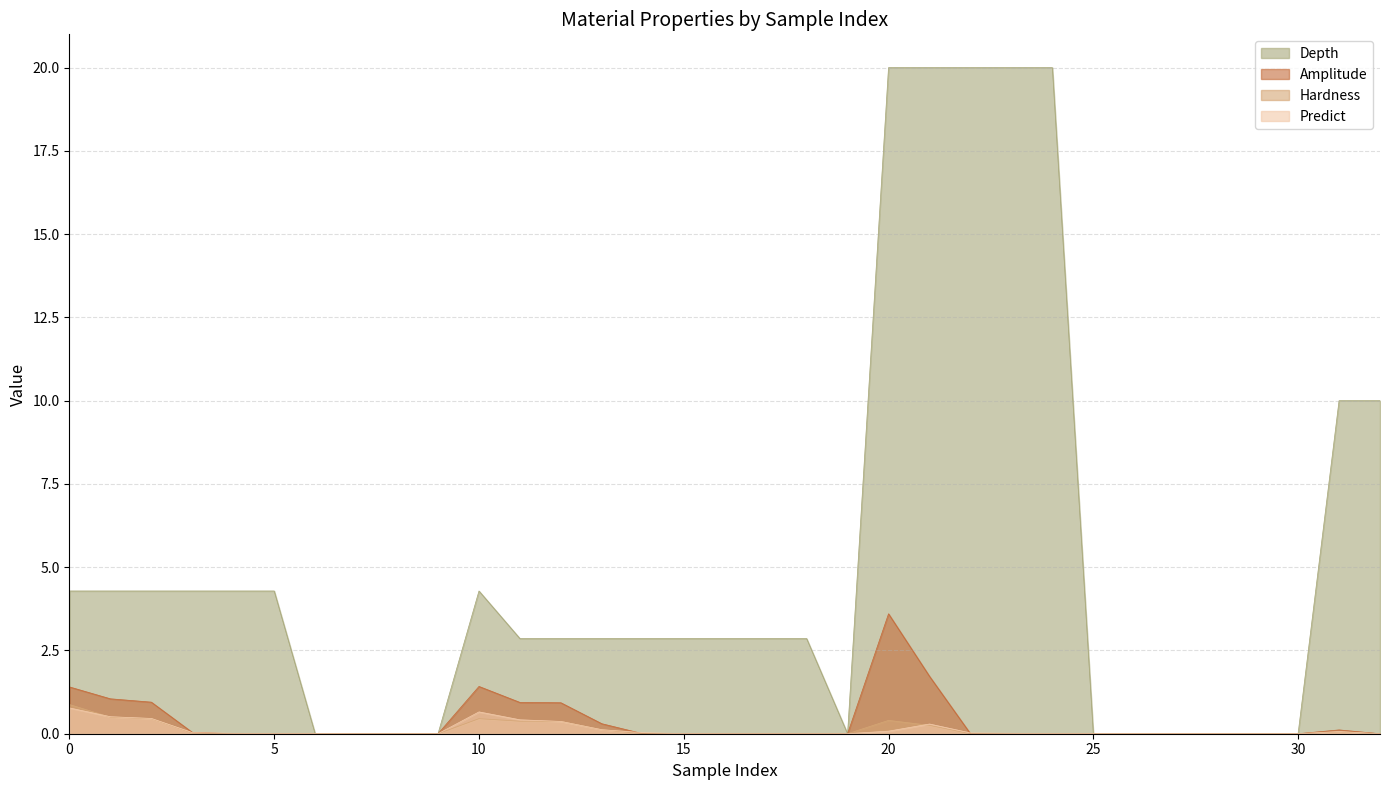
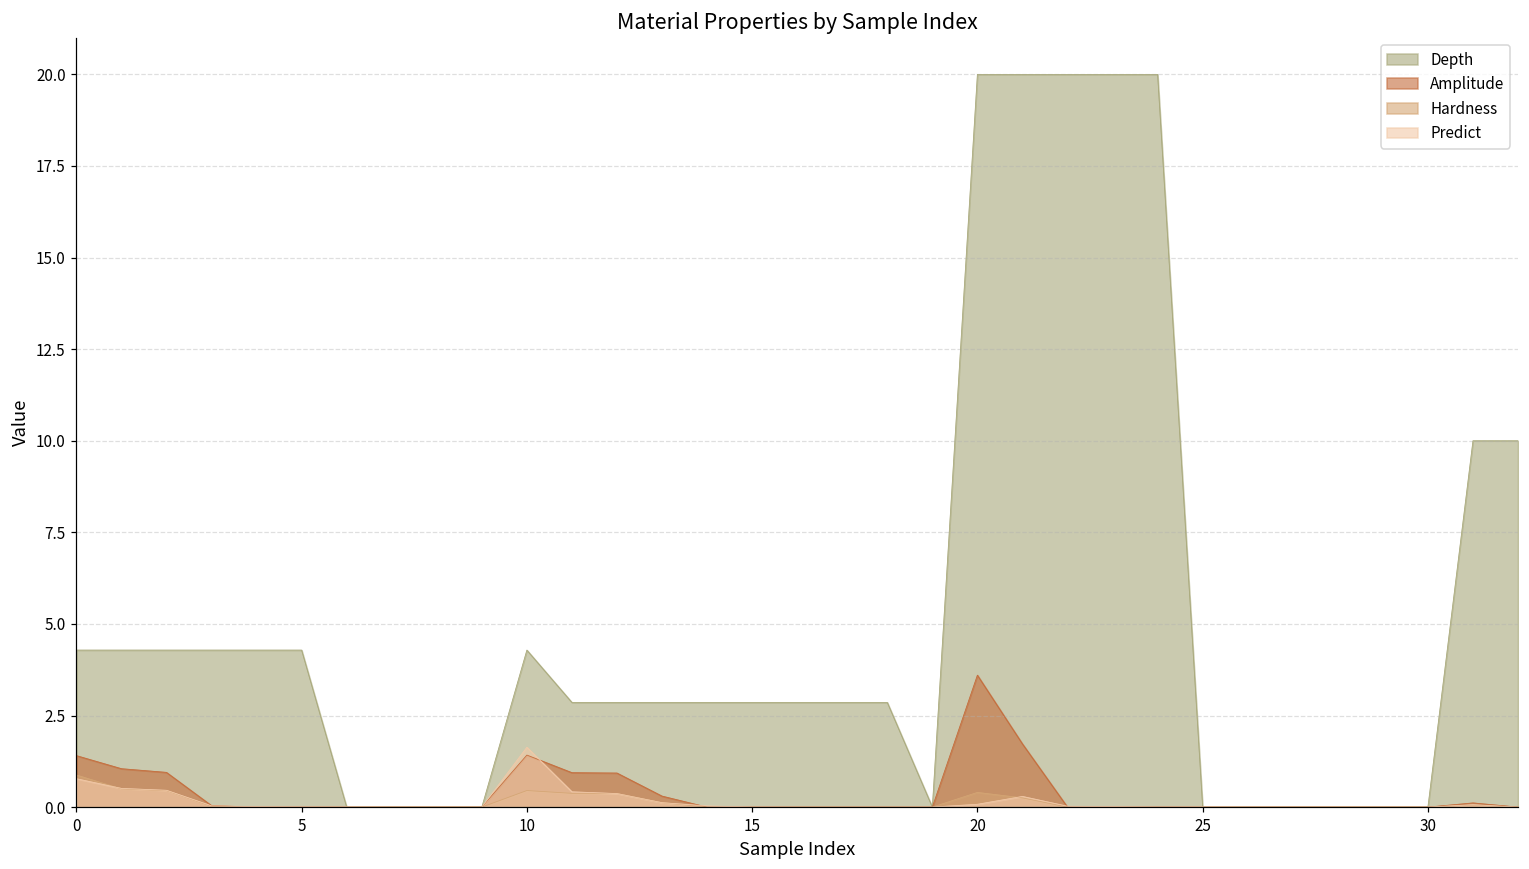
Predict, 10: 0.7 -> 1.6
